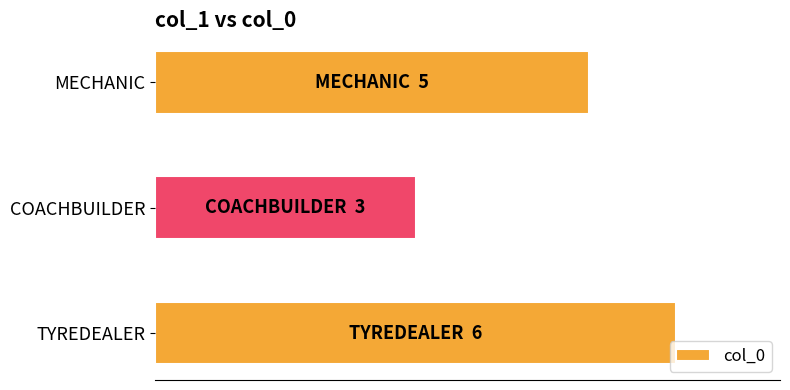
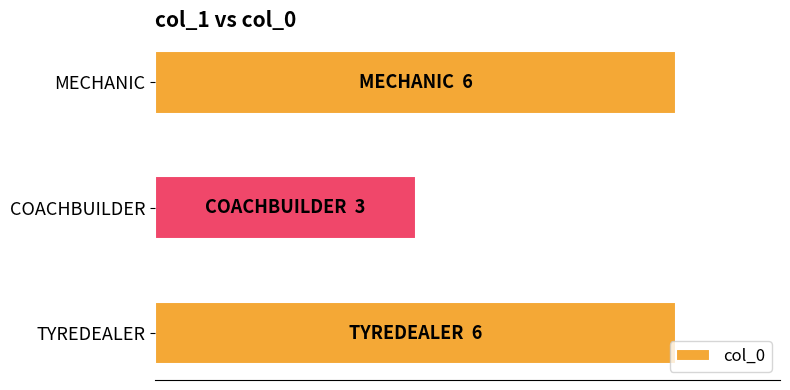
MECHANIC: 5 -> 6
